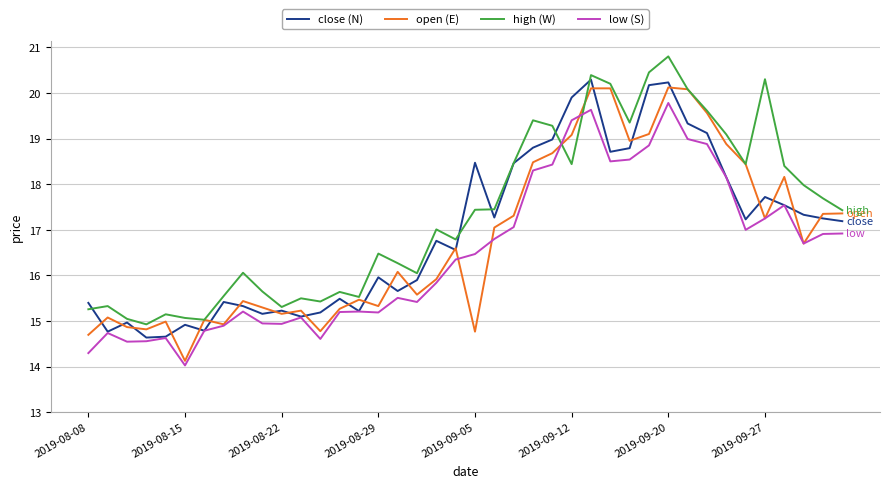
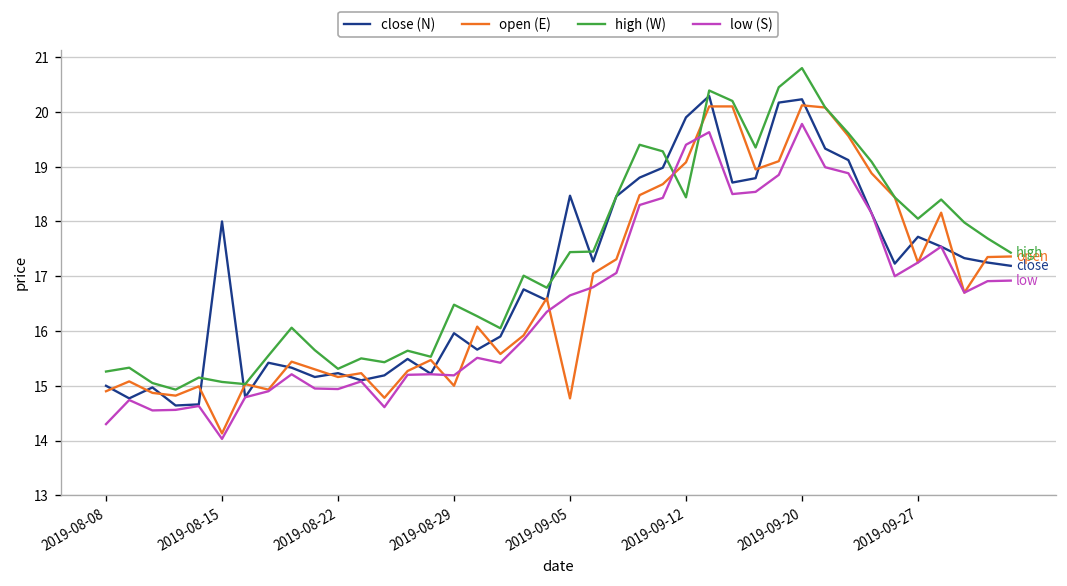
close (N), 2019-08-08: 15.4 -> 15.0
open (E), 2019-08-08: 14.7 -> 14.9
close (N), 2019-08-15: 14.9 -> 18.0
open (E), 2019-08-29: 15.3 -> 15.0
low (S), 2019-09-05: 16.5 -> 16.7
high (W), 2019-09-27: 20.3 -> 18.1
